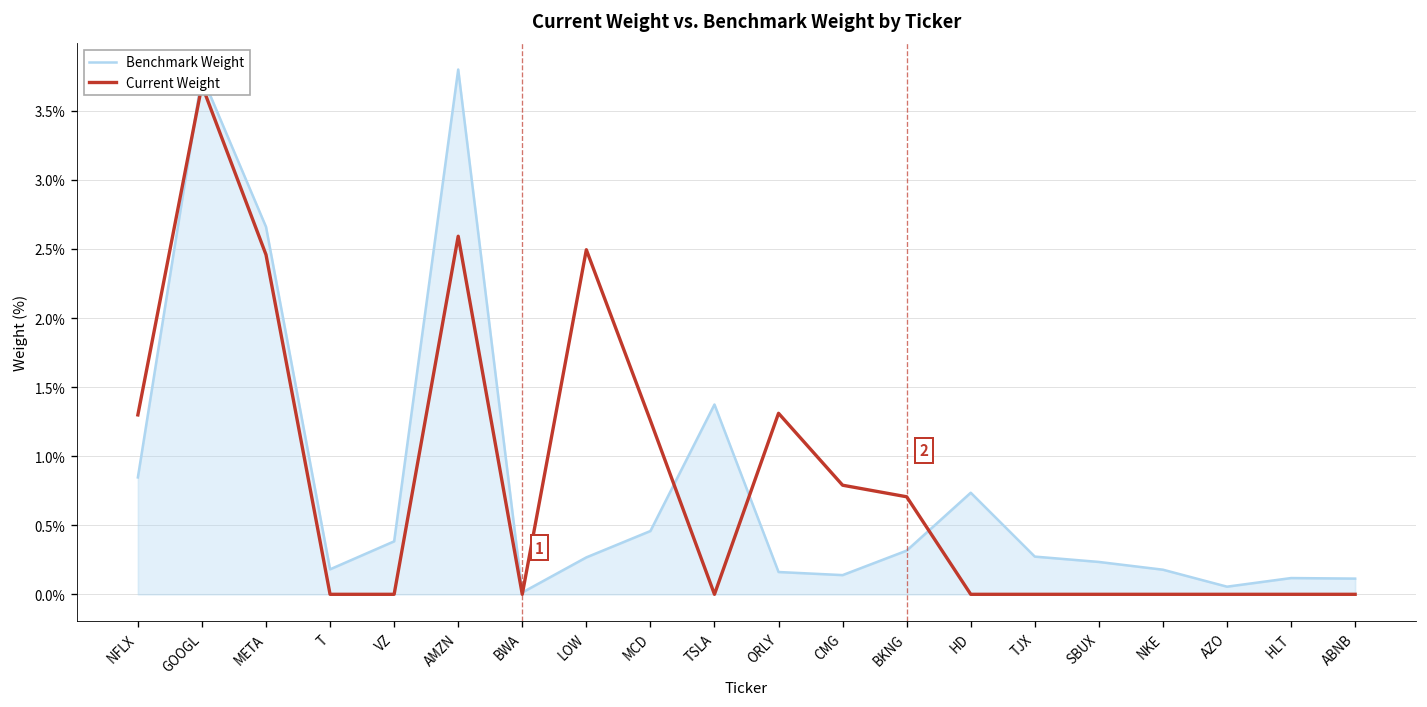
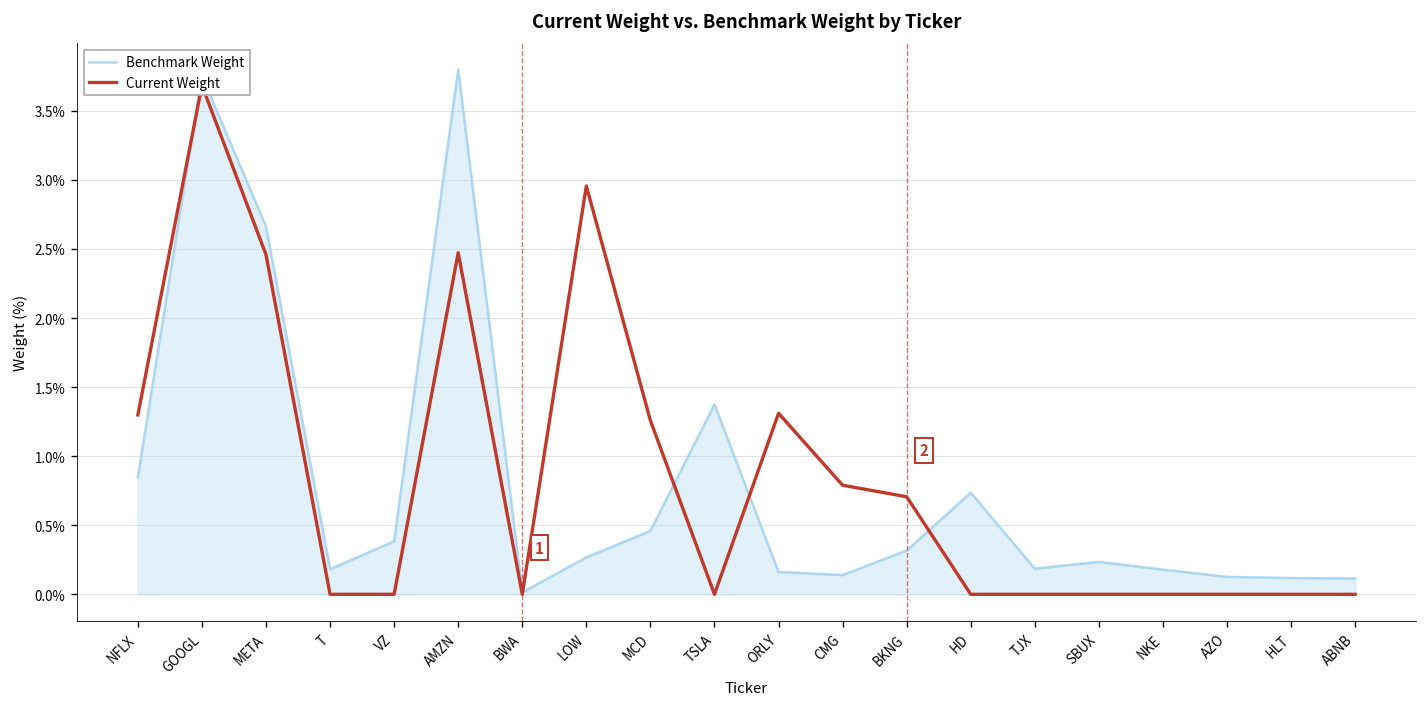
Current Weight, AMZN: 2.59% -> 2.47%
Current Weight, LOW: 2.49% -> 2.96%
Benchmark Weight, TJX: 0.27% -> 0.18%
Benchmark Weight, AZO: 0.06% -> 0.13%
